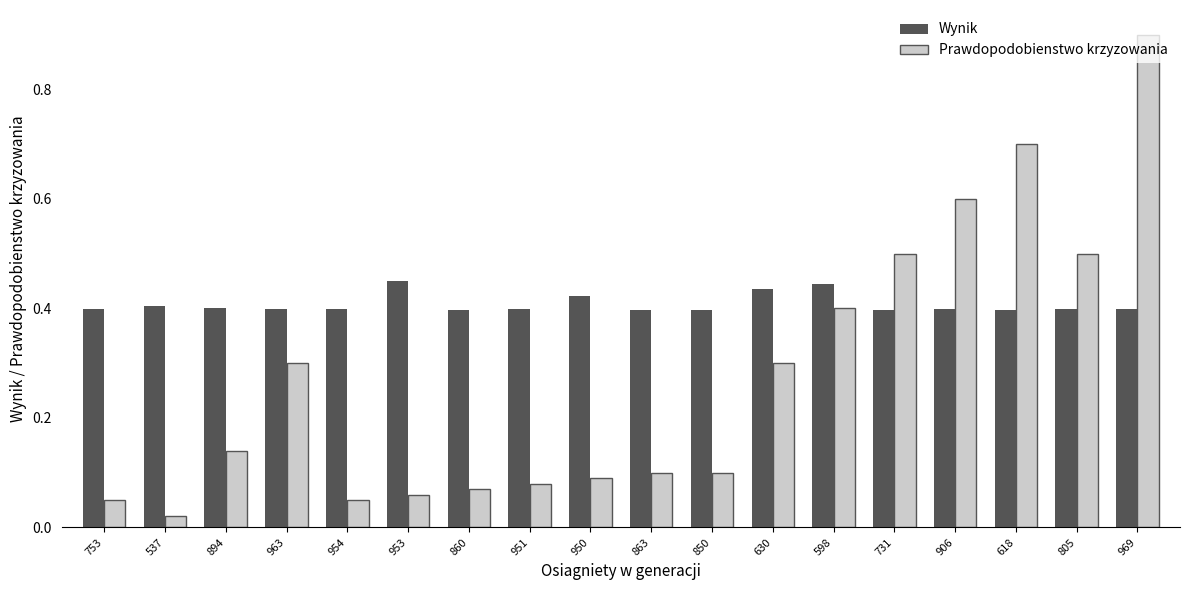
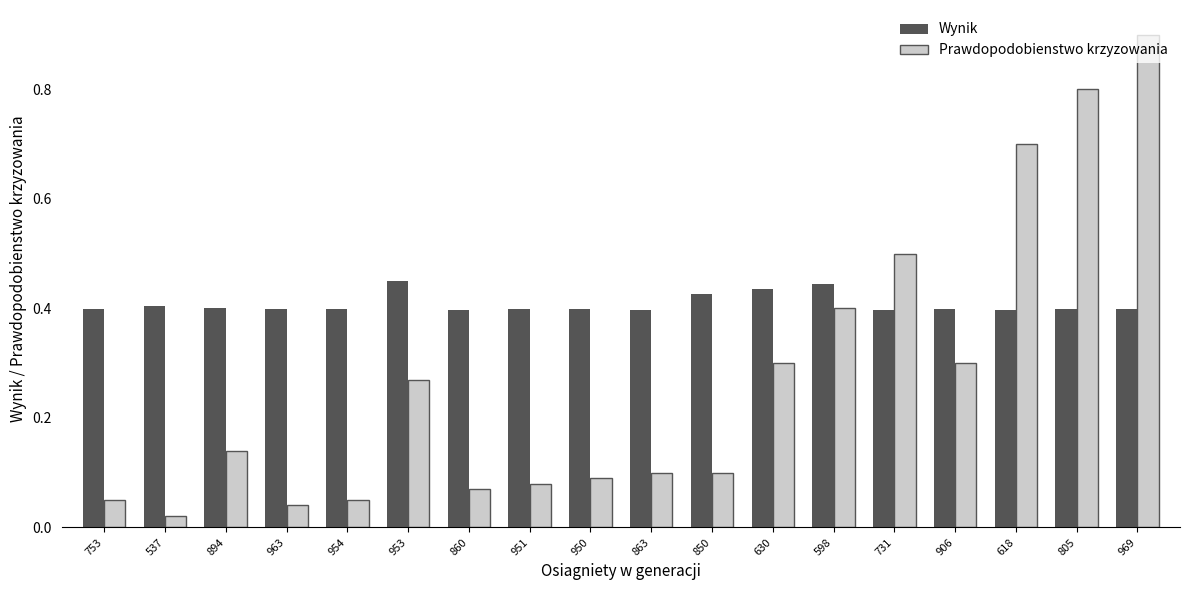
Prawdopodobienstwo krzyzowania, 963: 0.30 -> 0.04
Prawdopodobienstwo krzyzowania, 953: 0.06 -> 0.27
Wynik, 950: 0.42 -> 0.40
Wynik, 850: 0.40 -> 0.43
Prawdopodobienstwo krzyzowania, 906: 0.6 -> 0.3
Prawdopodobienstwo krzyzowania, 805: 0.5 -> 0.8
